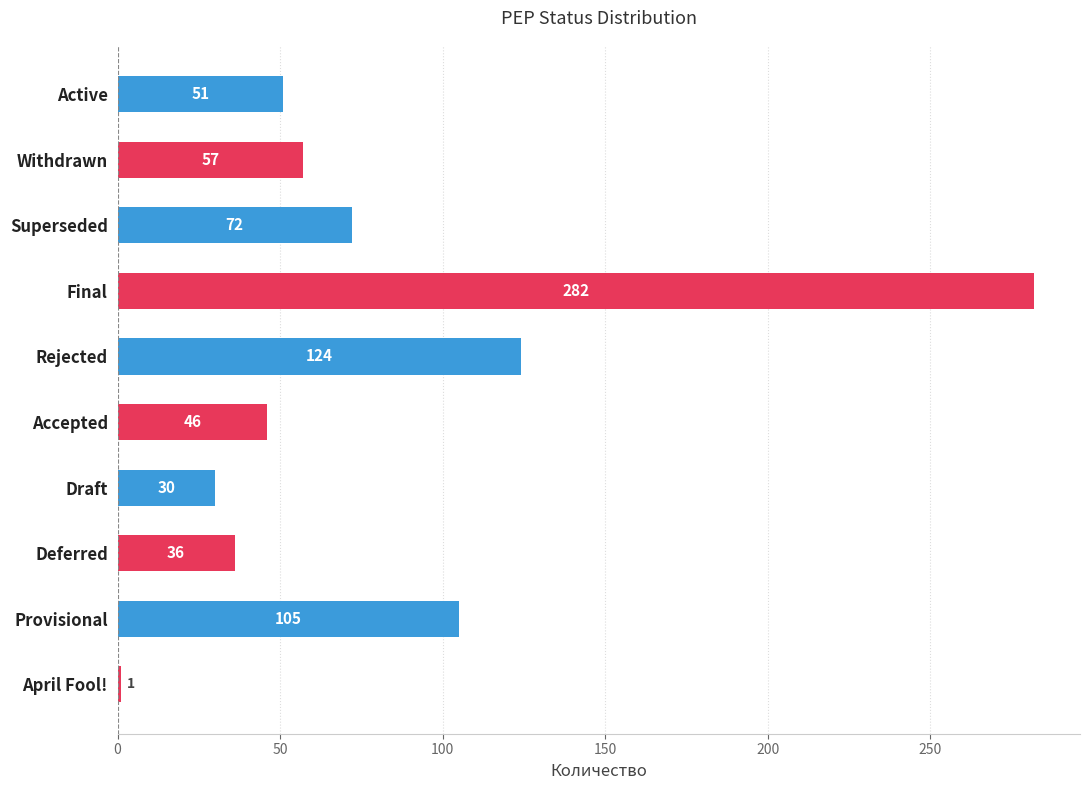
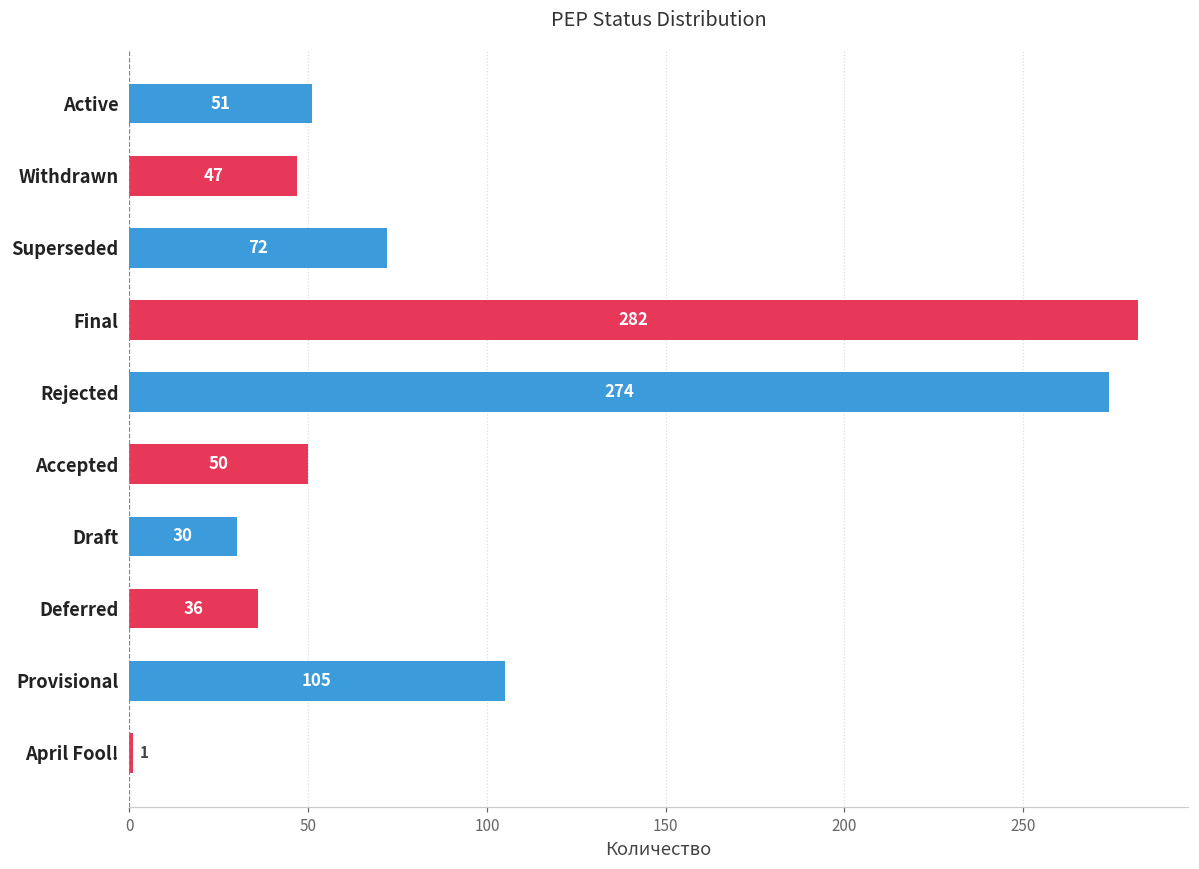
Withdrawn: 57 -> 47
Rejected: 124 -> 274
Accepted: 46 -> 50
